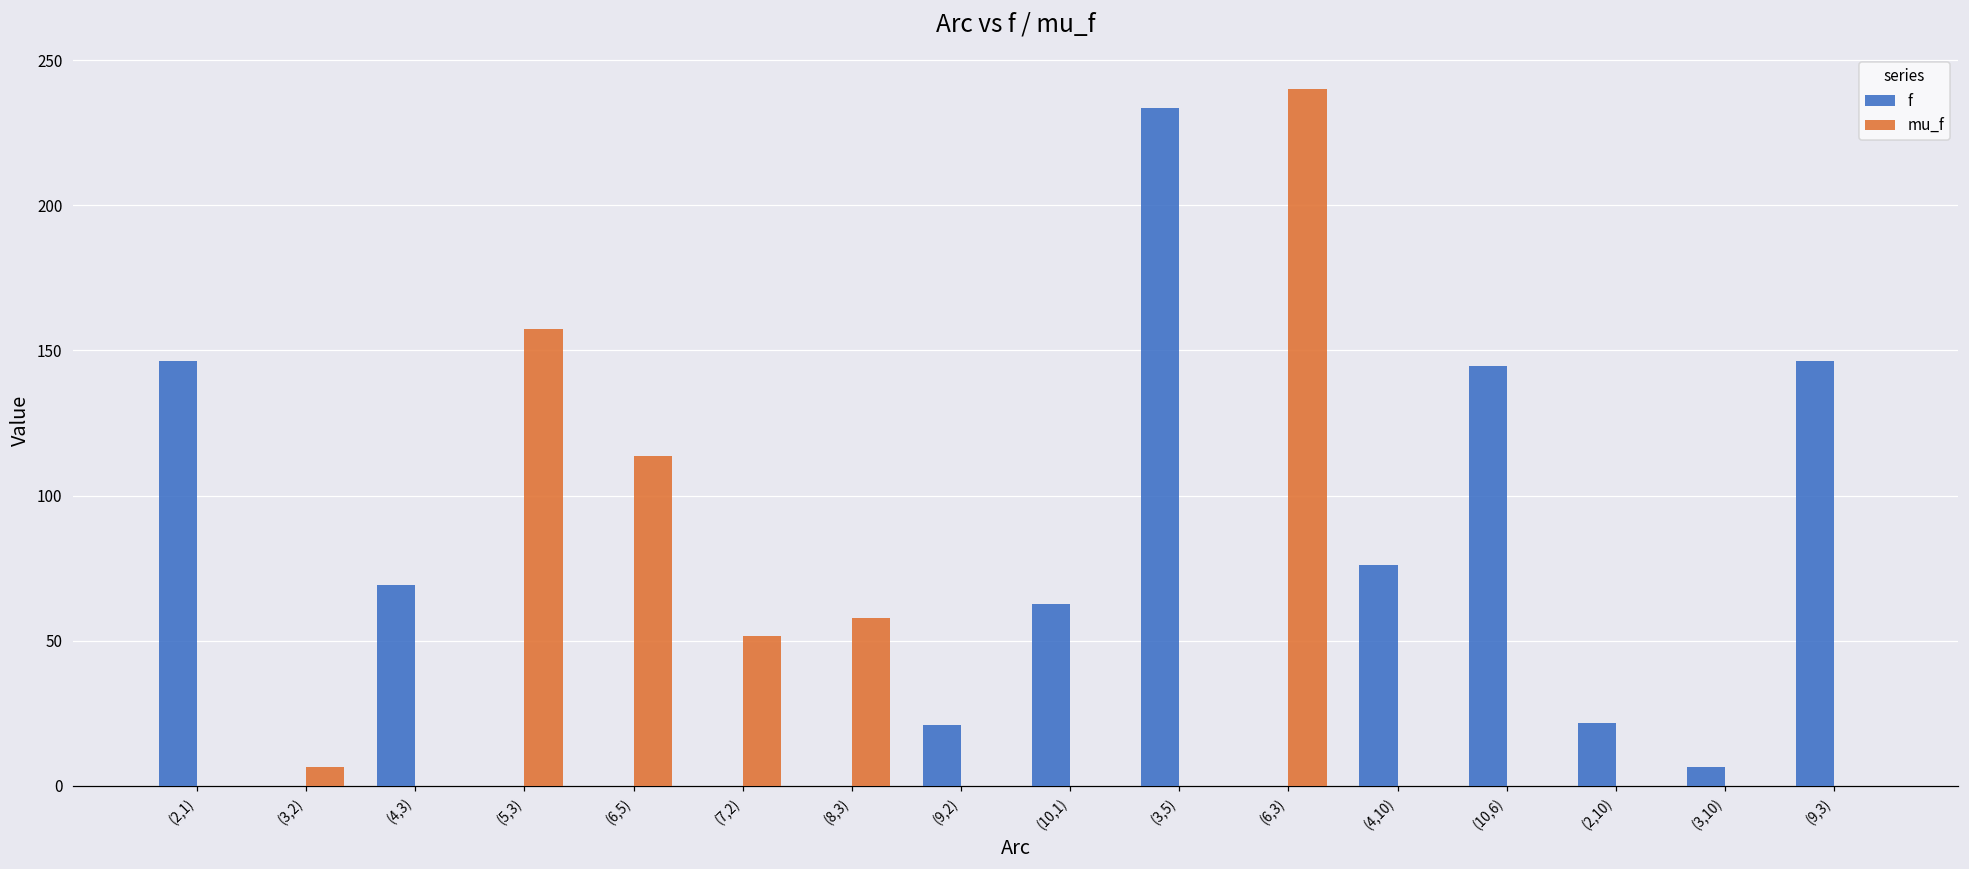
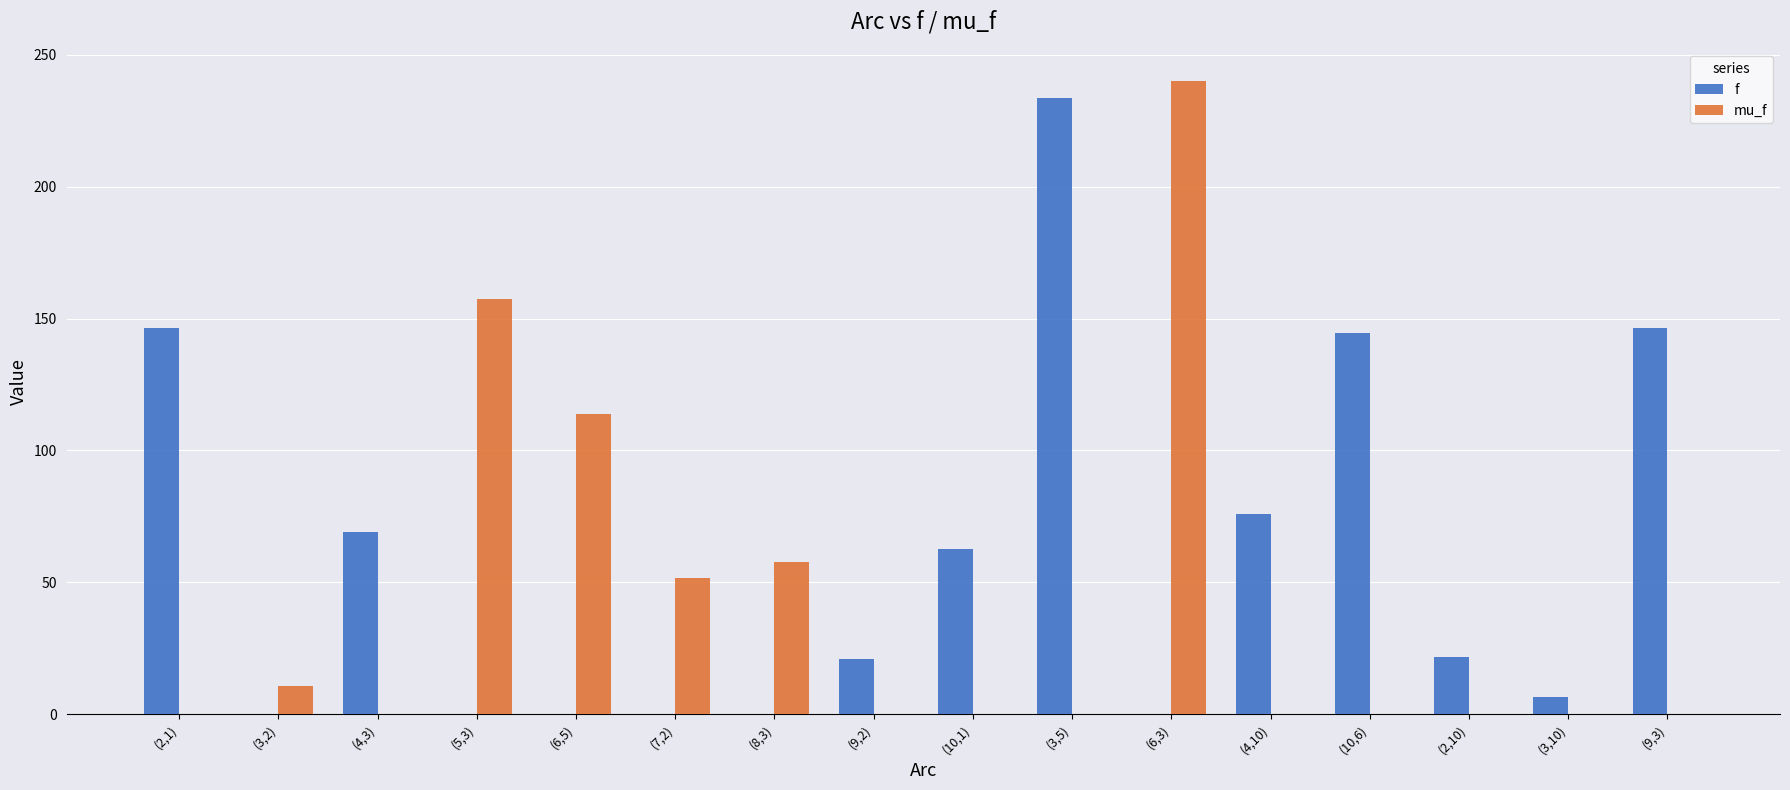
mu_f, (3,2): 6 -> 11
